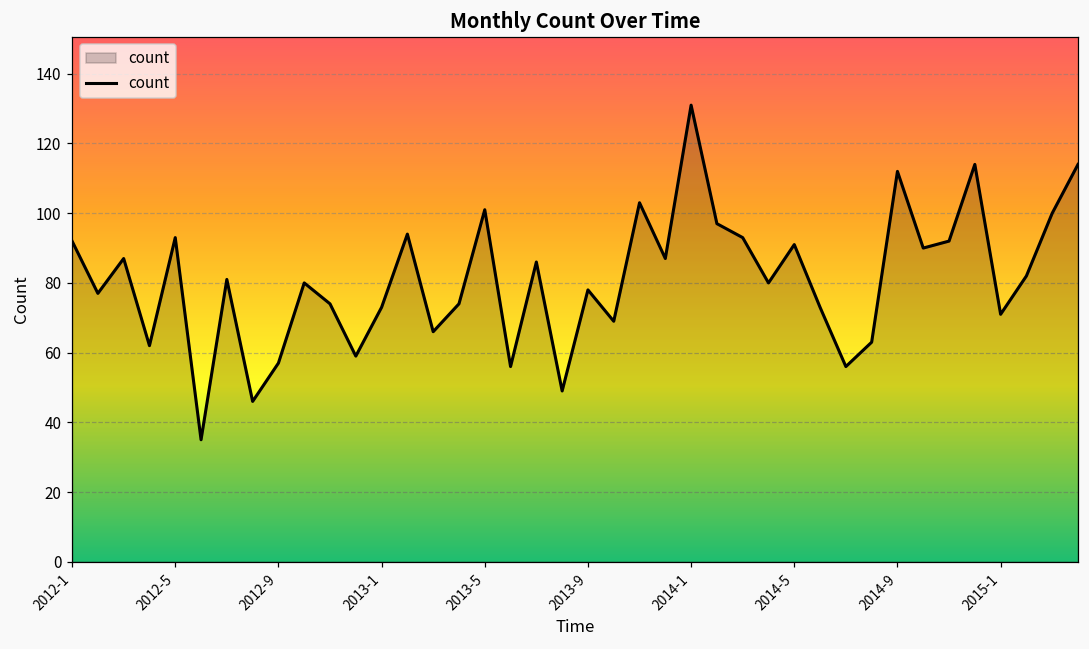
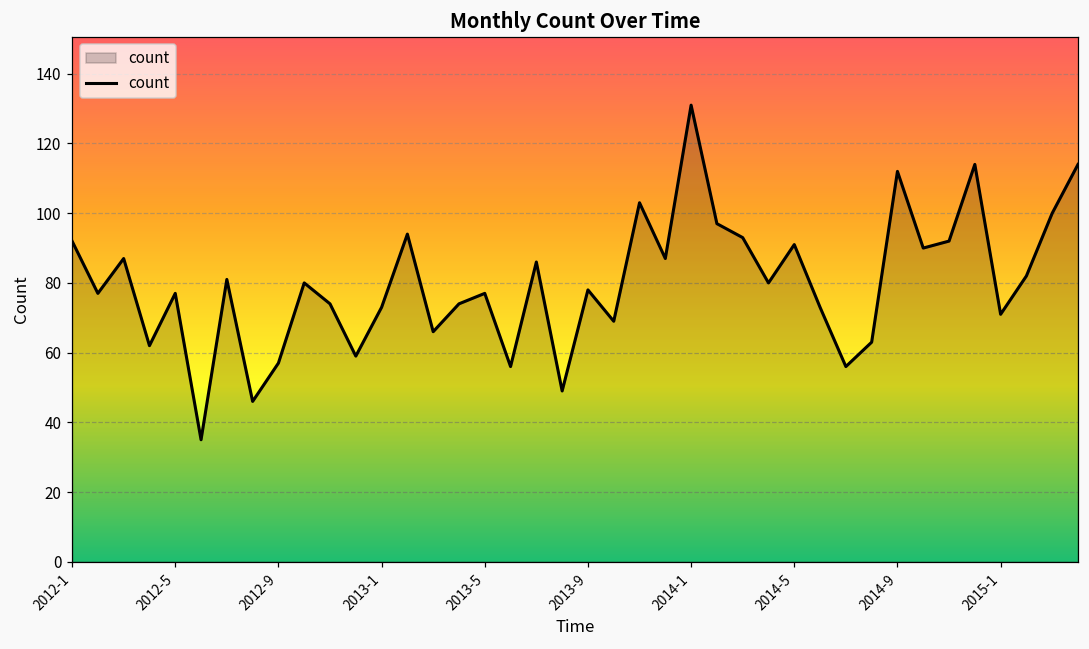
2012-5: 93 -> 77
2013-5: 101 -> 77
